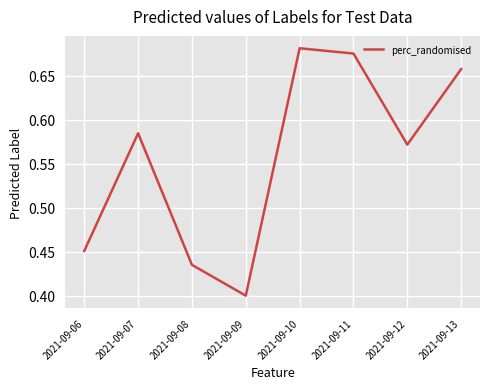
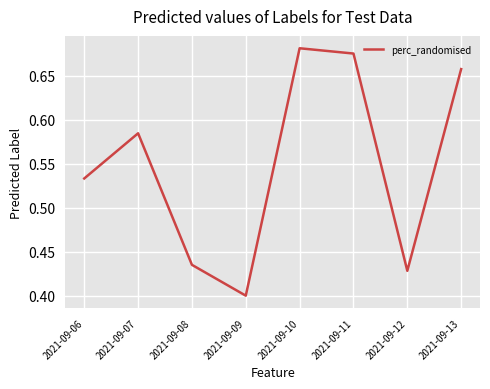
2021-09-06: 0.45 -> 0.53
2021-09-12: 0.57 -> 0.43
